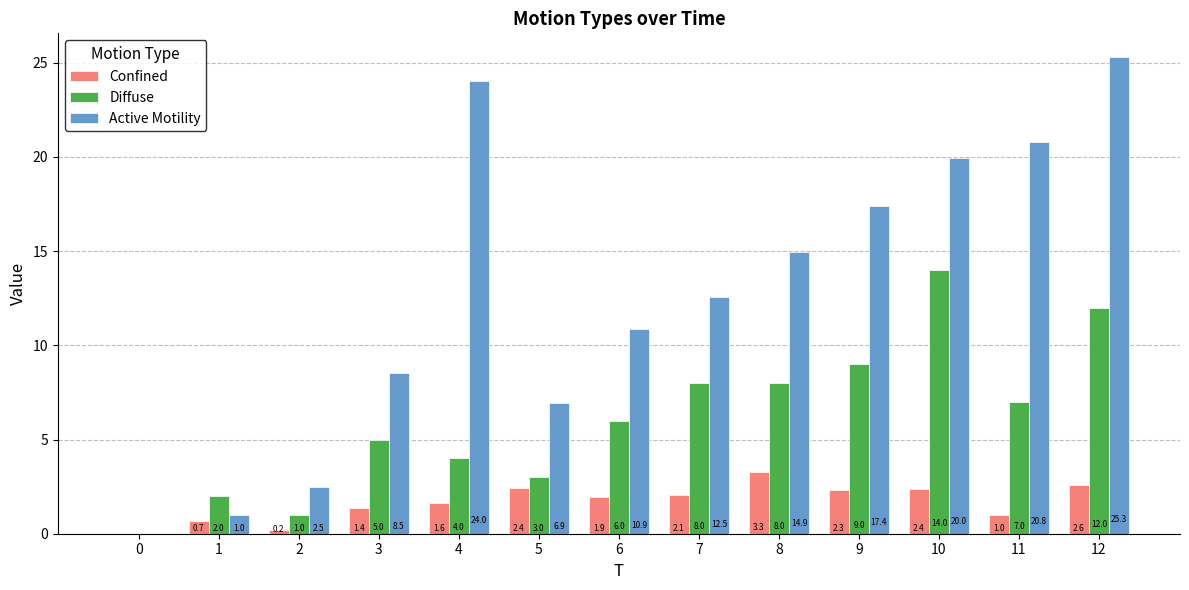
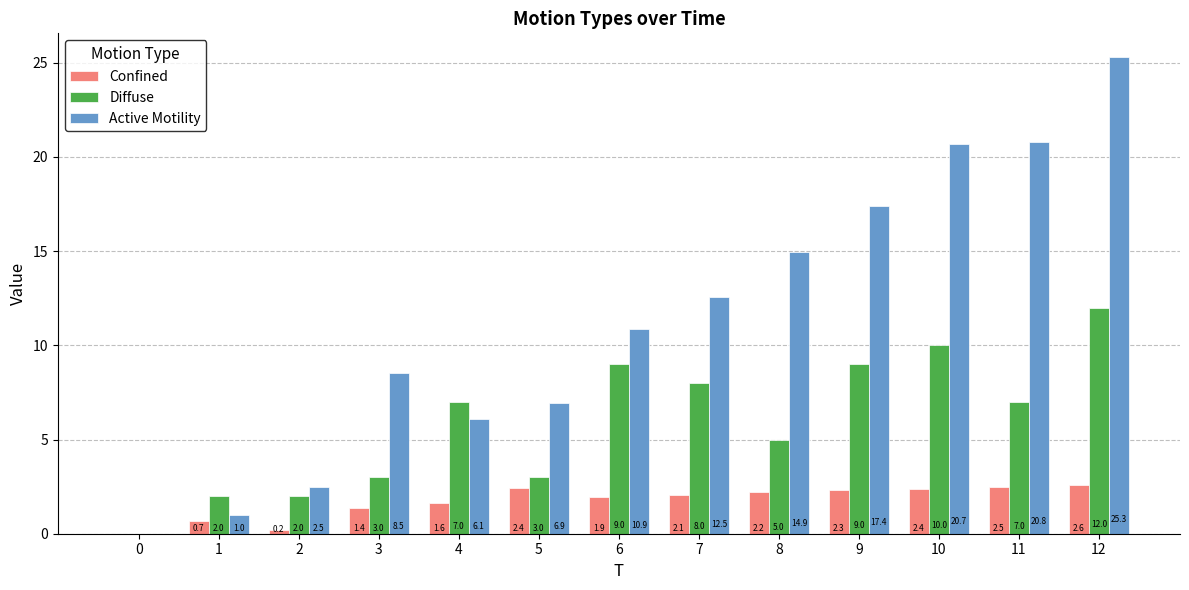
Diffuse, 2: 1.0 -> 2.0
Diffuse, 3: 5.0 -> 3.0
Diffuse, 4: 4.0 -> 7.0
Active Motility, 4: 24.0 -> 6.1
Diffuse, 6: 6.0 -> 9.0
Confined, 8: 3.3 -> 2.2
Diffuse, 8: 8.0 -> 5.0
Diffuse, 10: 14.0 -> 10.0
Active Motility, 10: 20.0 -> 20.7
Confined, 11: 1.0 -> 2.5
